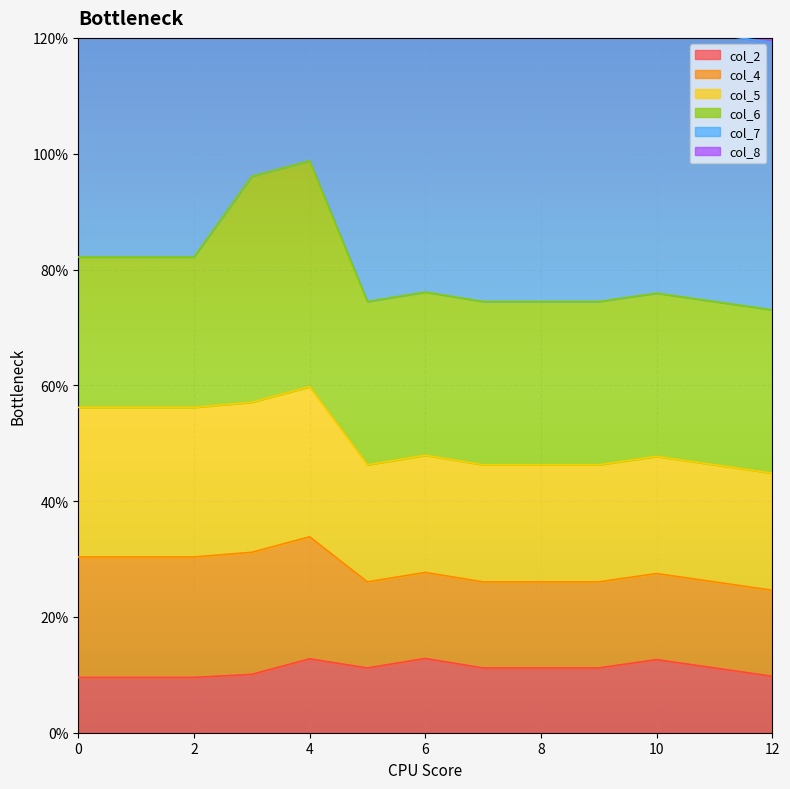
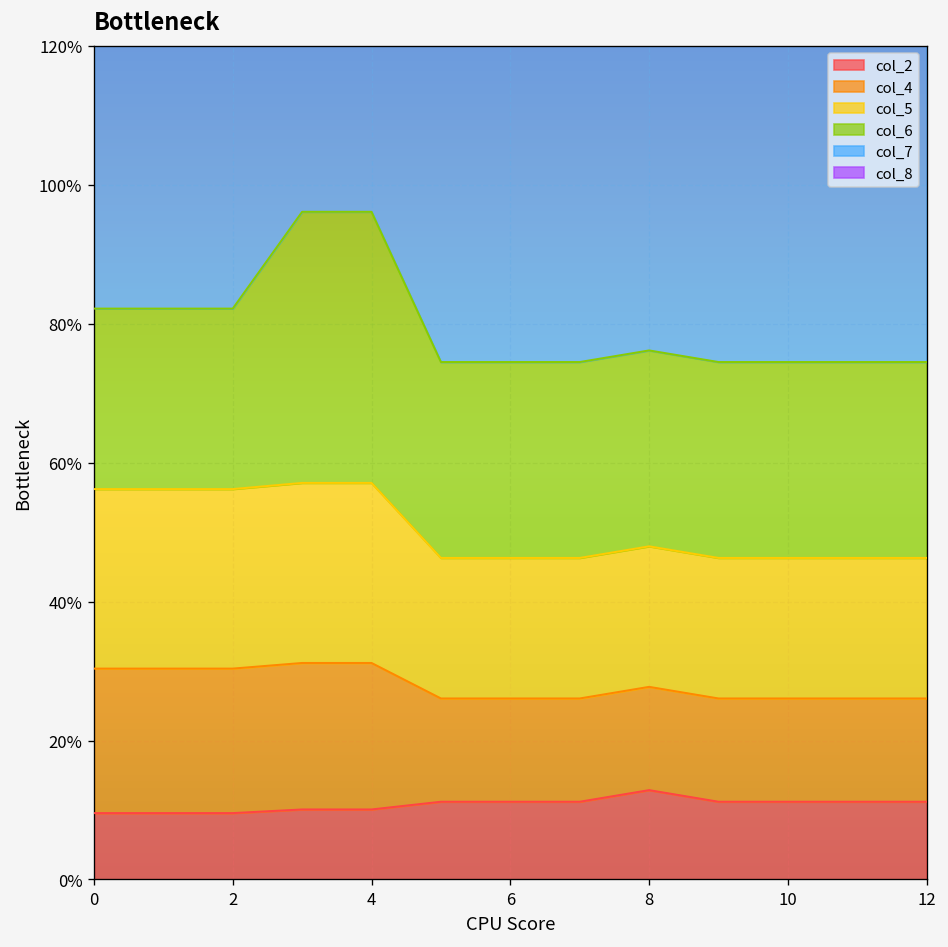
col_2, 4: 13% -> 10%
col_2, 6: 13% -> 11%
col_2, 8: 11% -> 13%
col_2, 10: 13% -> 11%
col_2, 12: 10% -> 11%
